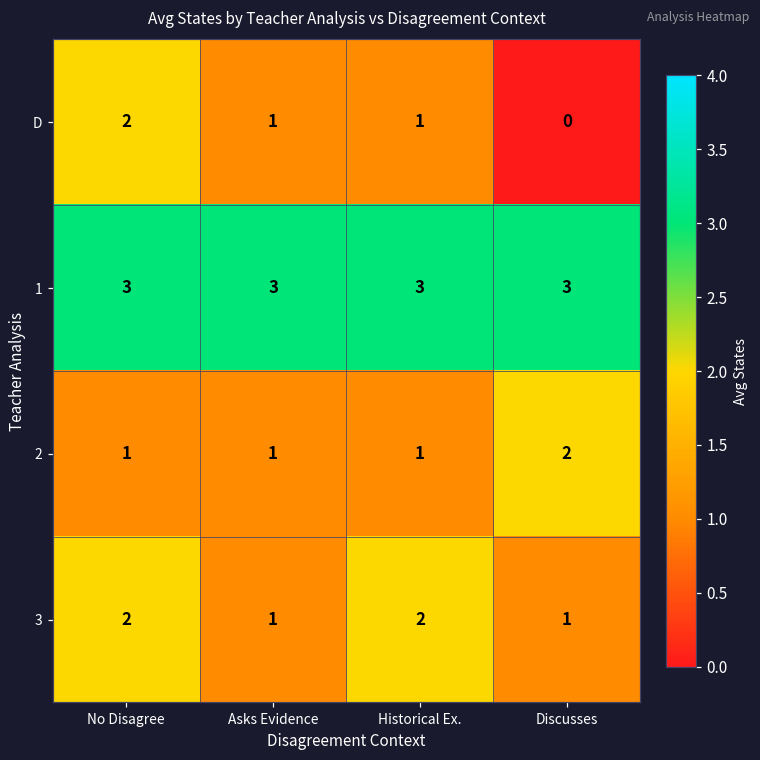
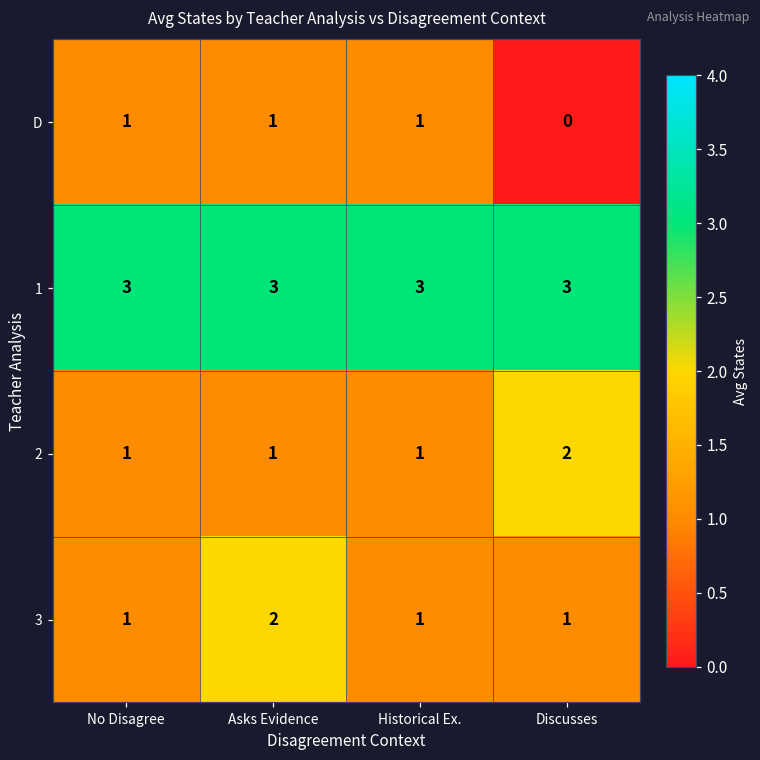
D, No Disagree: 2 -> 1
3, No Disagree: 2 -> 1
3, Asks Evidence: 1 -> 2
3, Historical Ex.: 2 -> 1
